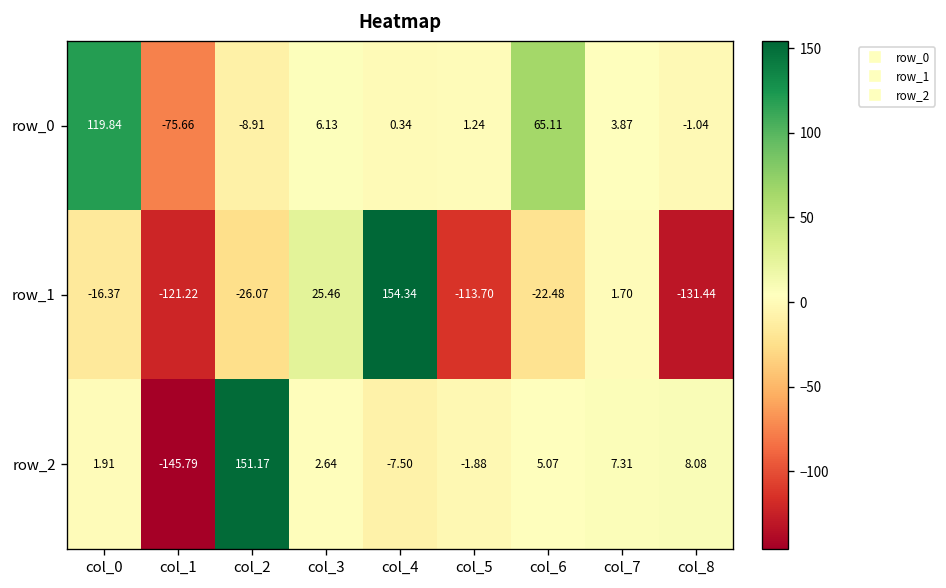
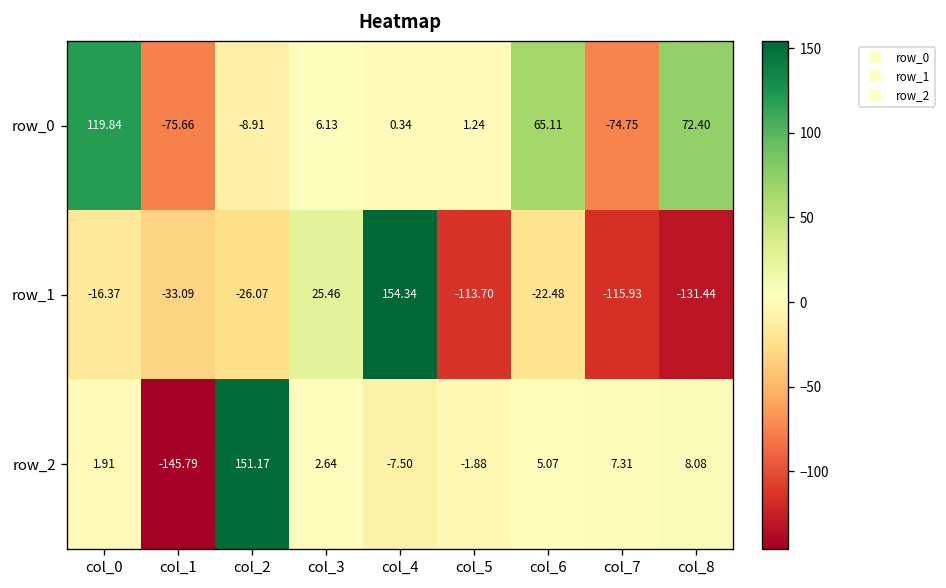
row_0, col_7: 3.87 -> -74.75
row_0, col_8: -1.04 -> 72.40
row_1, col_1: -121.22 -> -33.09
row_1, col_7: 1.70 -> -115.93
